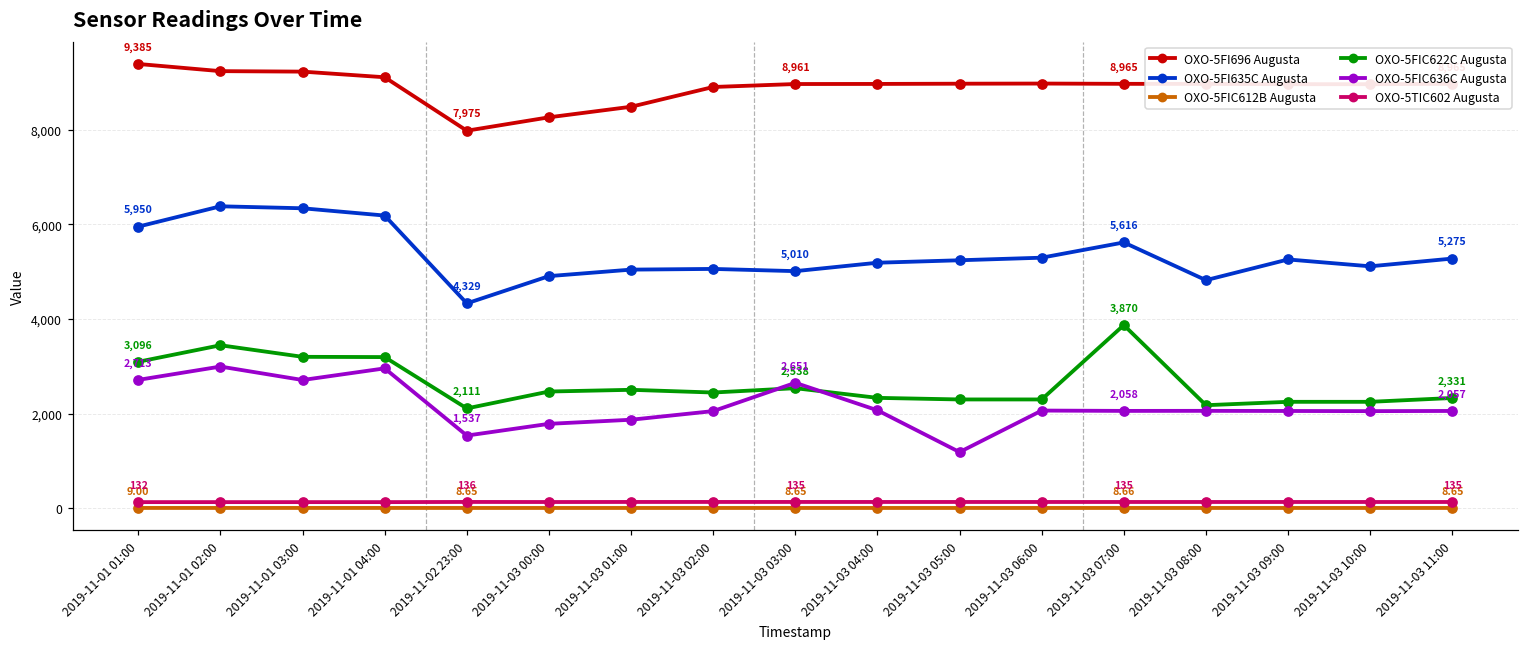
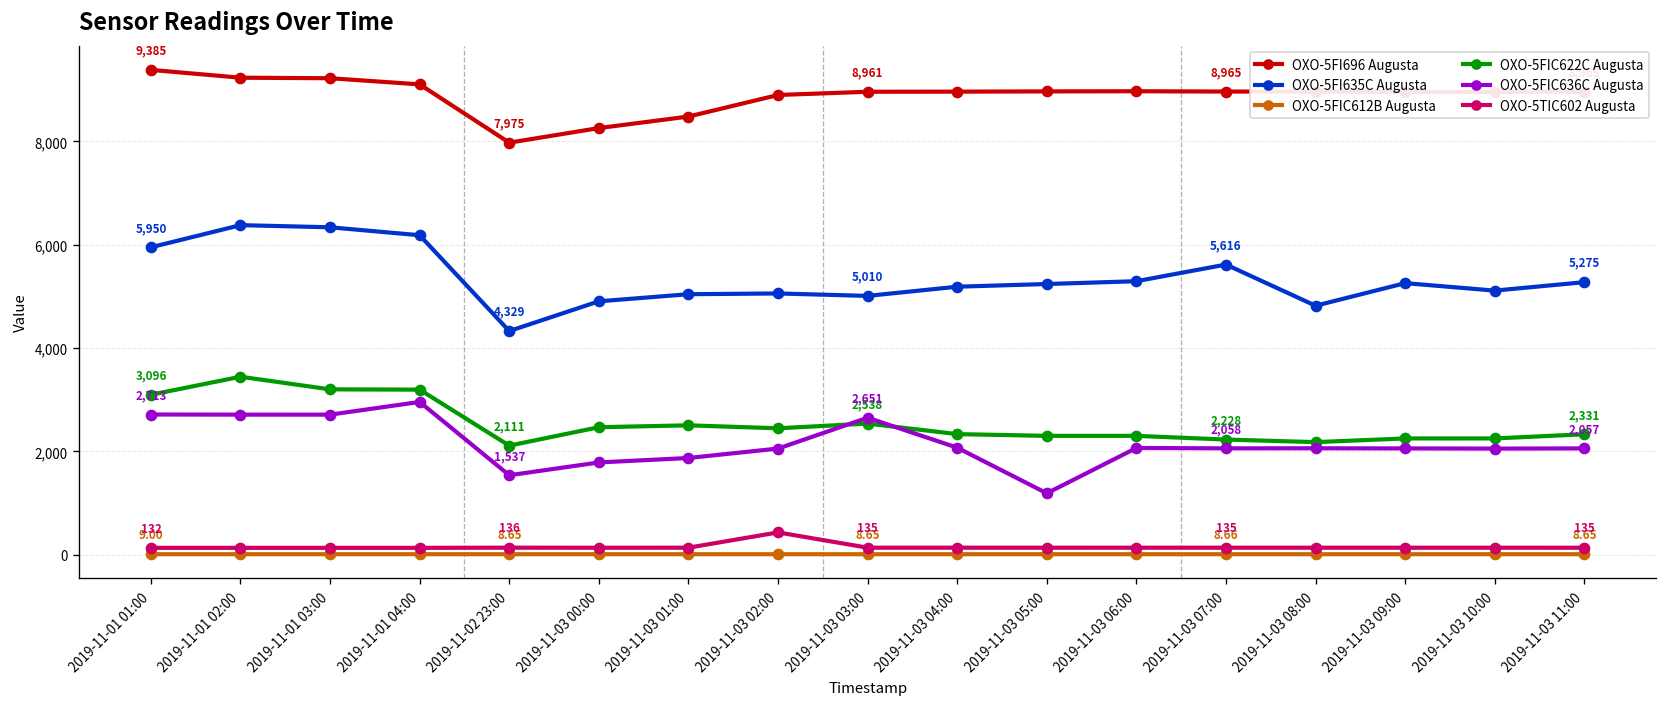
OXO-5FIC636C Augusta, 2019-11-01 02:00: 3,000 -> 2,700
OXO-5TIC602 Augusta, 2019-11-03 02:00: 100 -> 400
OXO-5FIC622C Augusta, 2019-11-03 07:00: 3,870 -> 2,228
